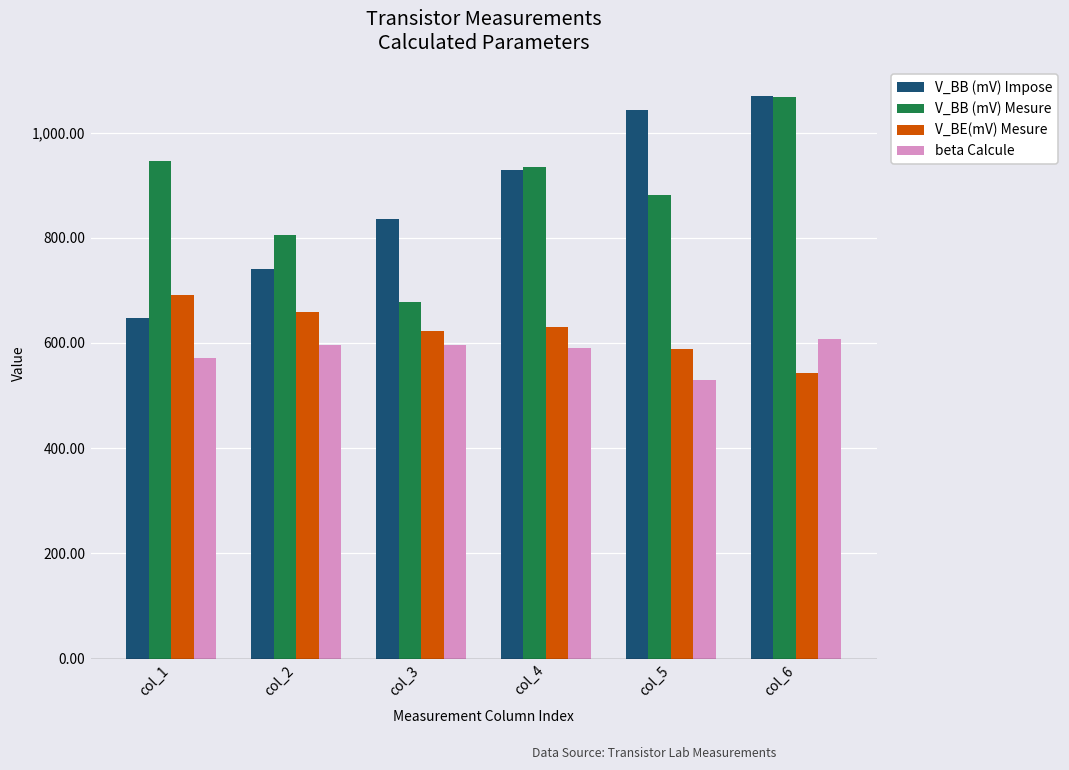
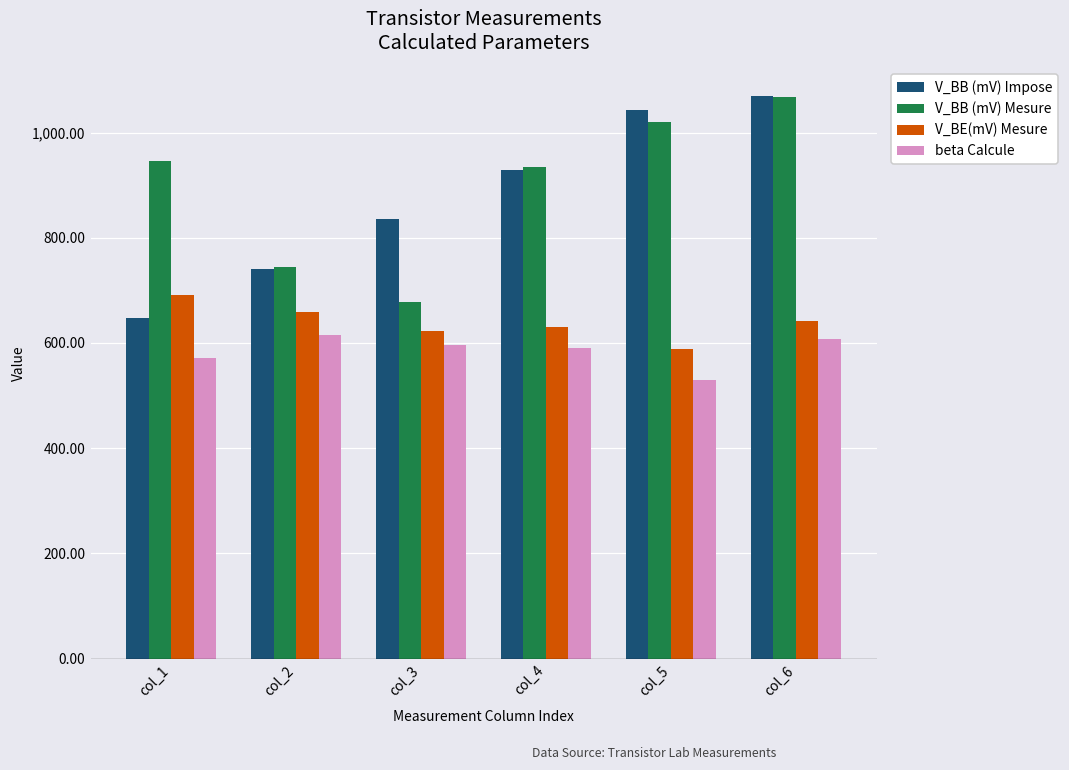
V_BB (mV) Mesure, col_2: 810 -> 740
beta Calcule, col_2: 600 -> 620
V_BB (mV) Mesure, col_5: 880 -> 1,020
V_BE(mV) Mesure, col_6: 540 -> 640
